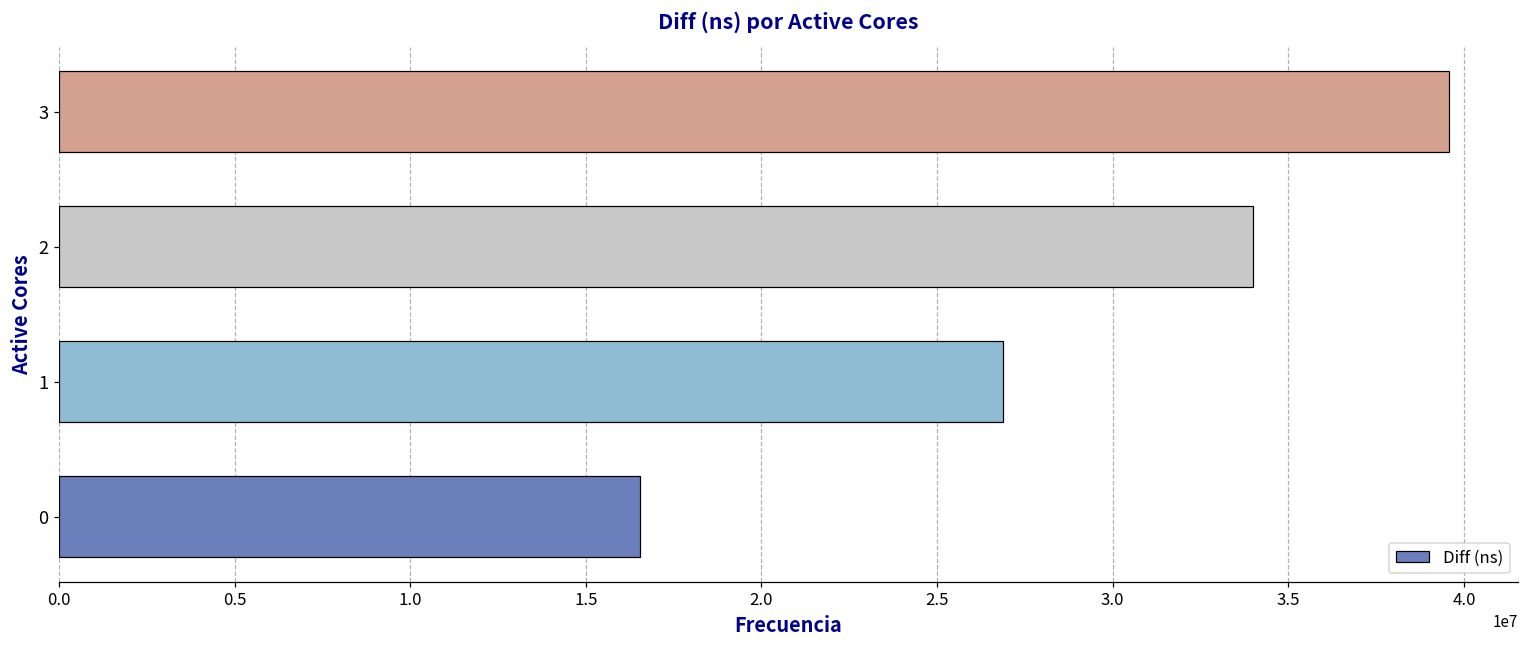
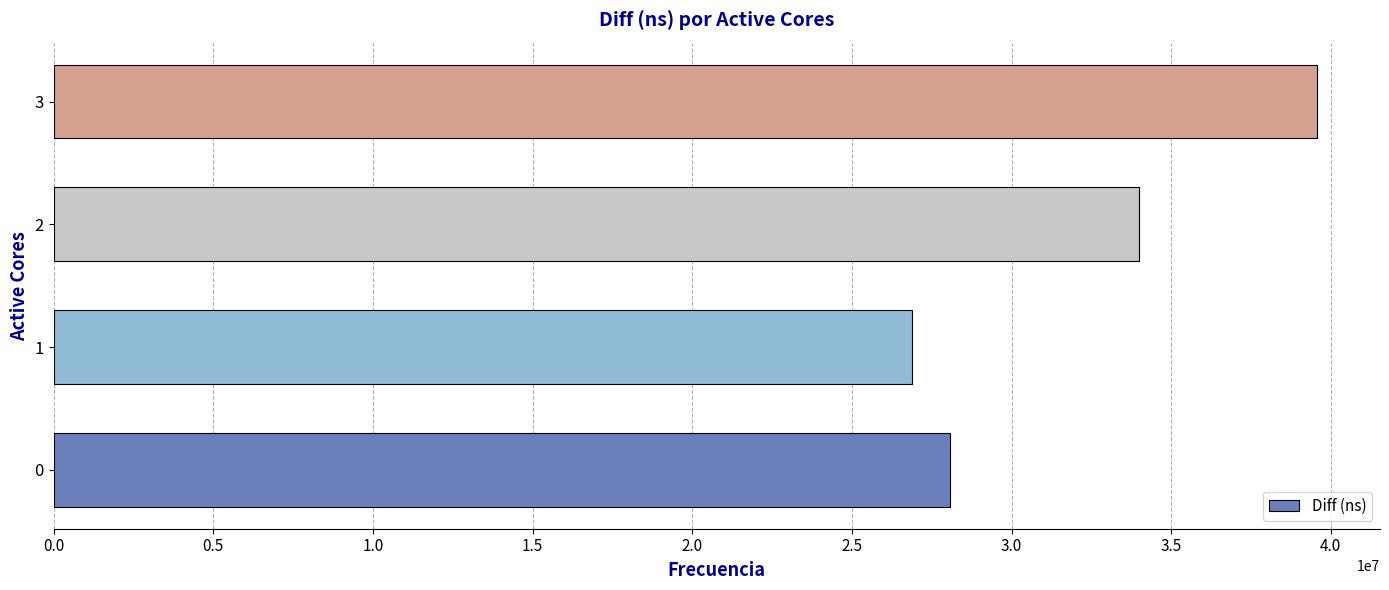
0: 16500000 -> 28100000
